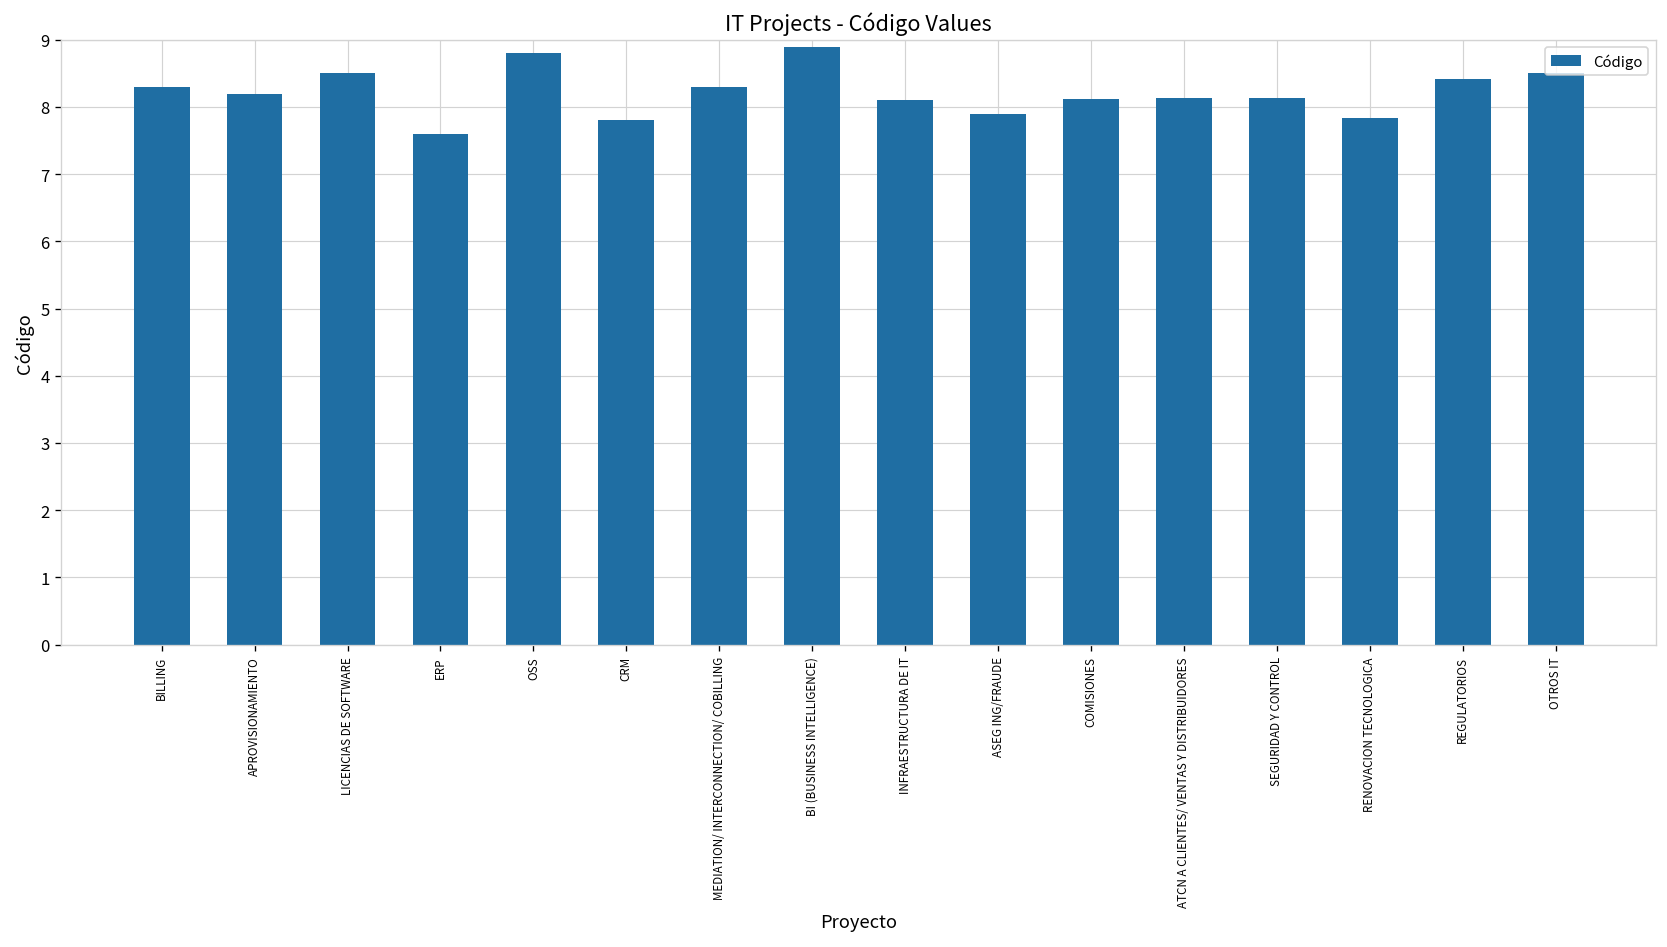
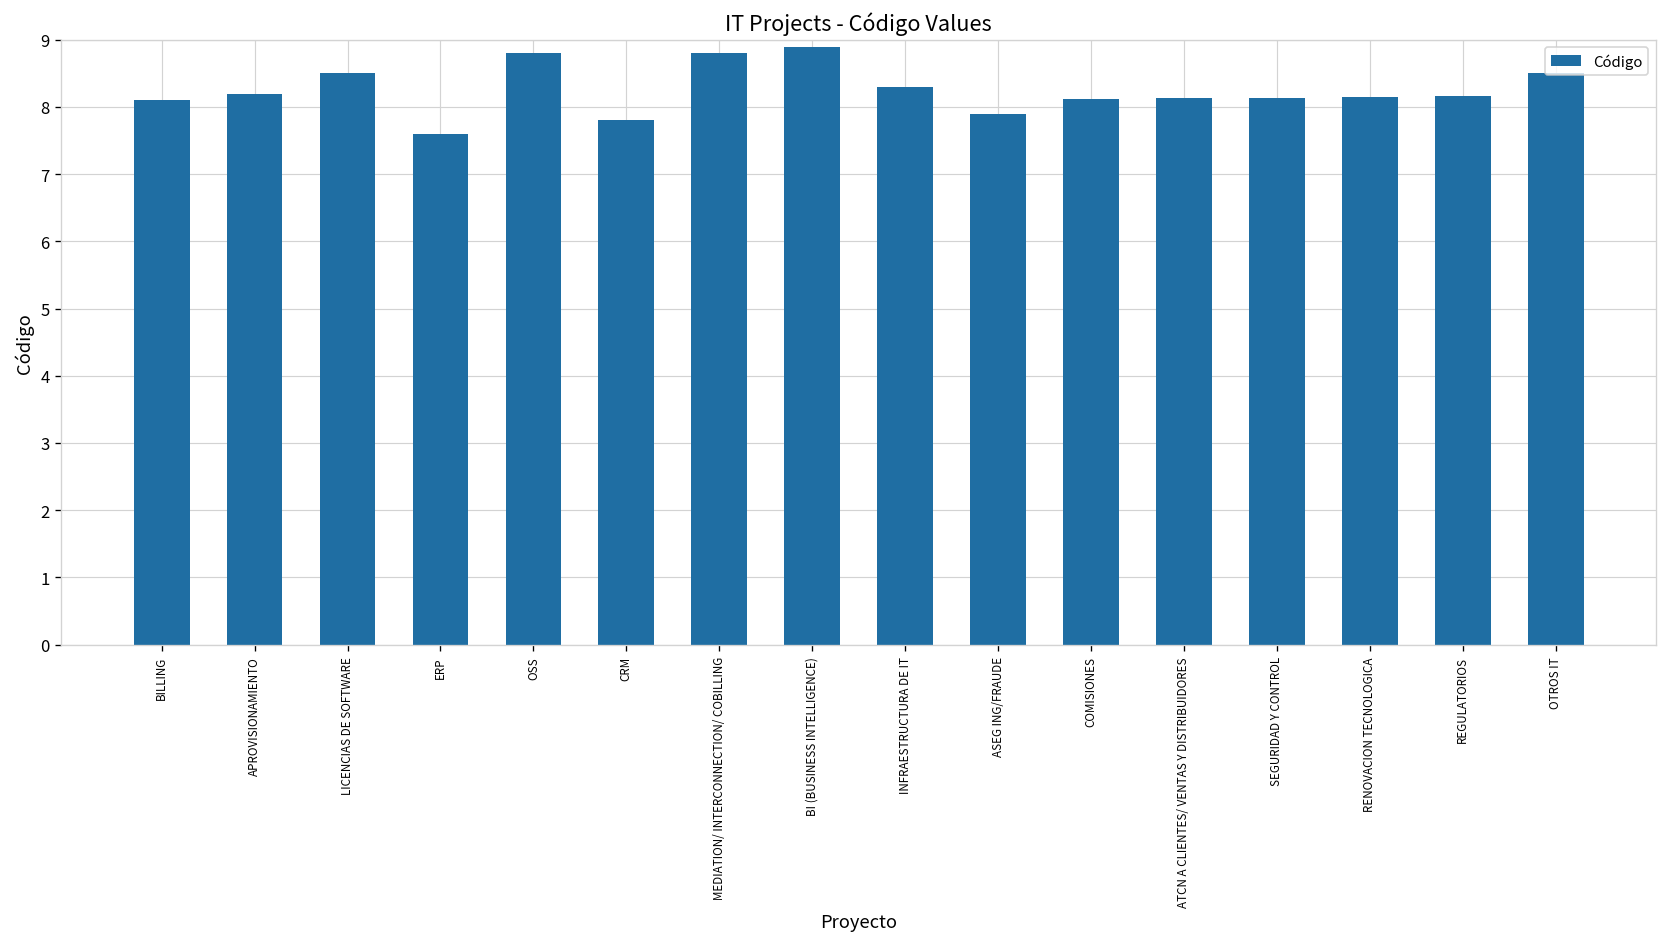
BILLING: 8.3 -> 8.1
MEDIATION/ INTERCONNECTION/ COBILLING: 8.3 -> 8.8
INFRAESTRUCTURA DE IT: 8.1 -> 8.3
RENOVACION TECNOLOGICA: 7.8 -> 8.2
REGULATORIOS: 8.4 -> 8.2
